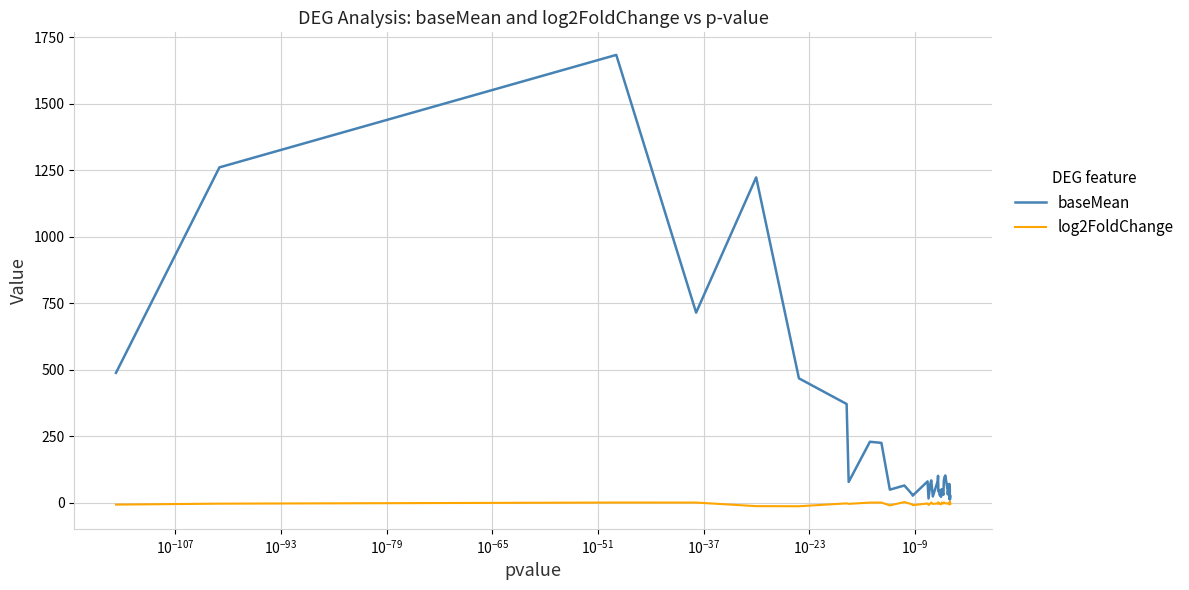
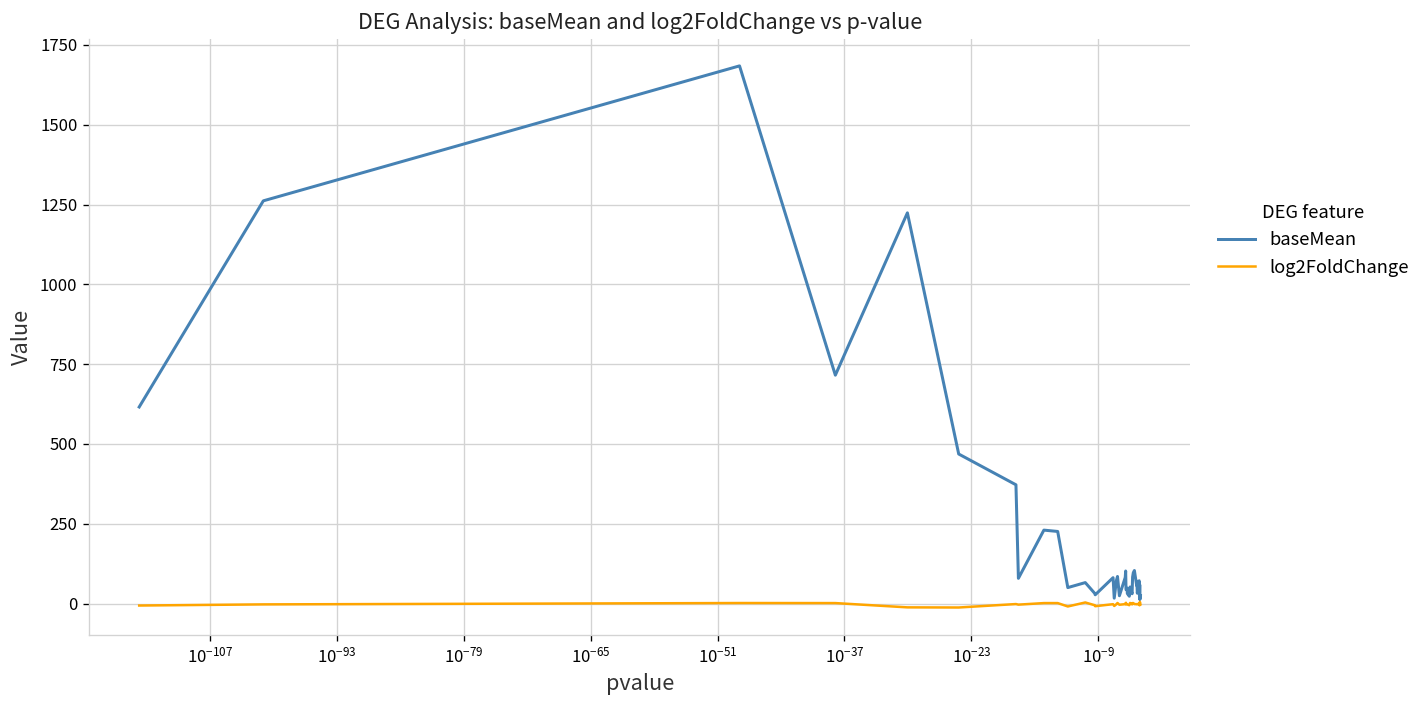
baseMean, 10^-135: 490 -> 620
